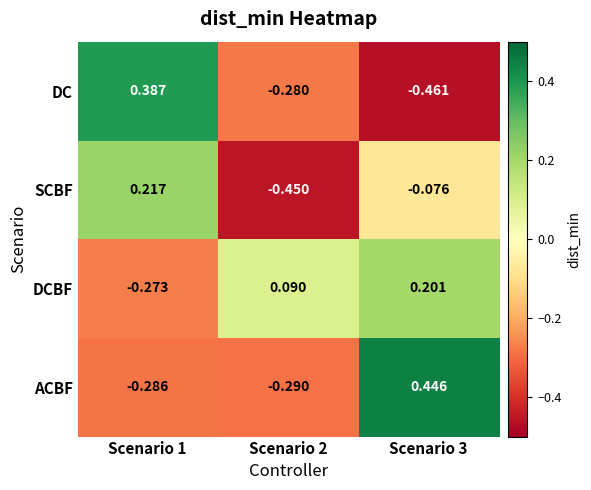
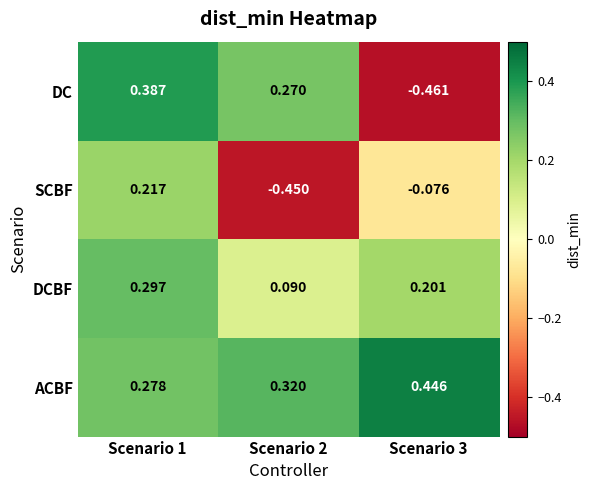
DC, Scenario 2: -0.280 -> 0.270
DCBF, Scenario 1: -0.273 -> 0.297
ACBF, Scenario 1: -0.286 -> 0.278
ACBF, Scenario 2: -0.290 -> 0.320
